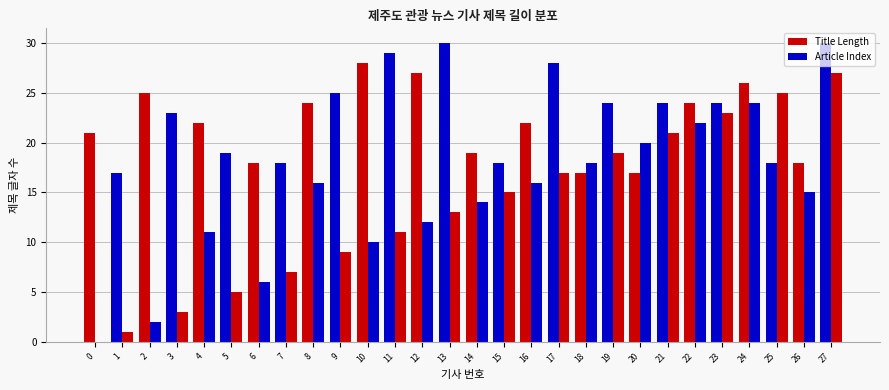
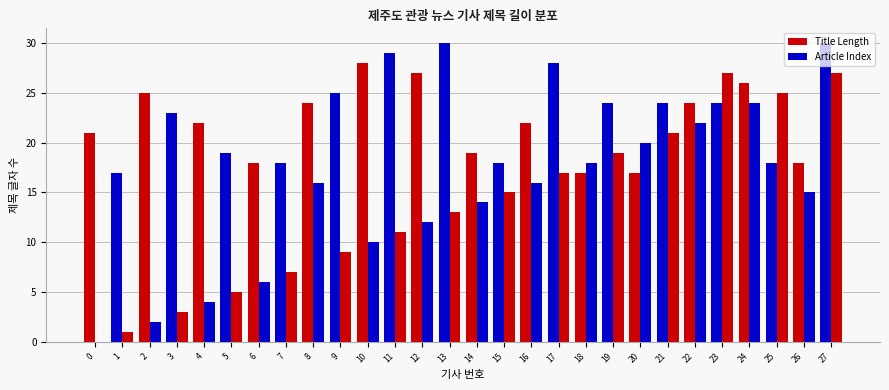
Article Index, 4: 11 -> 4
Article Index, 23: 23 -> 27
